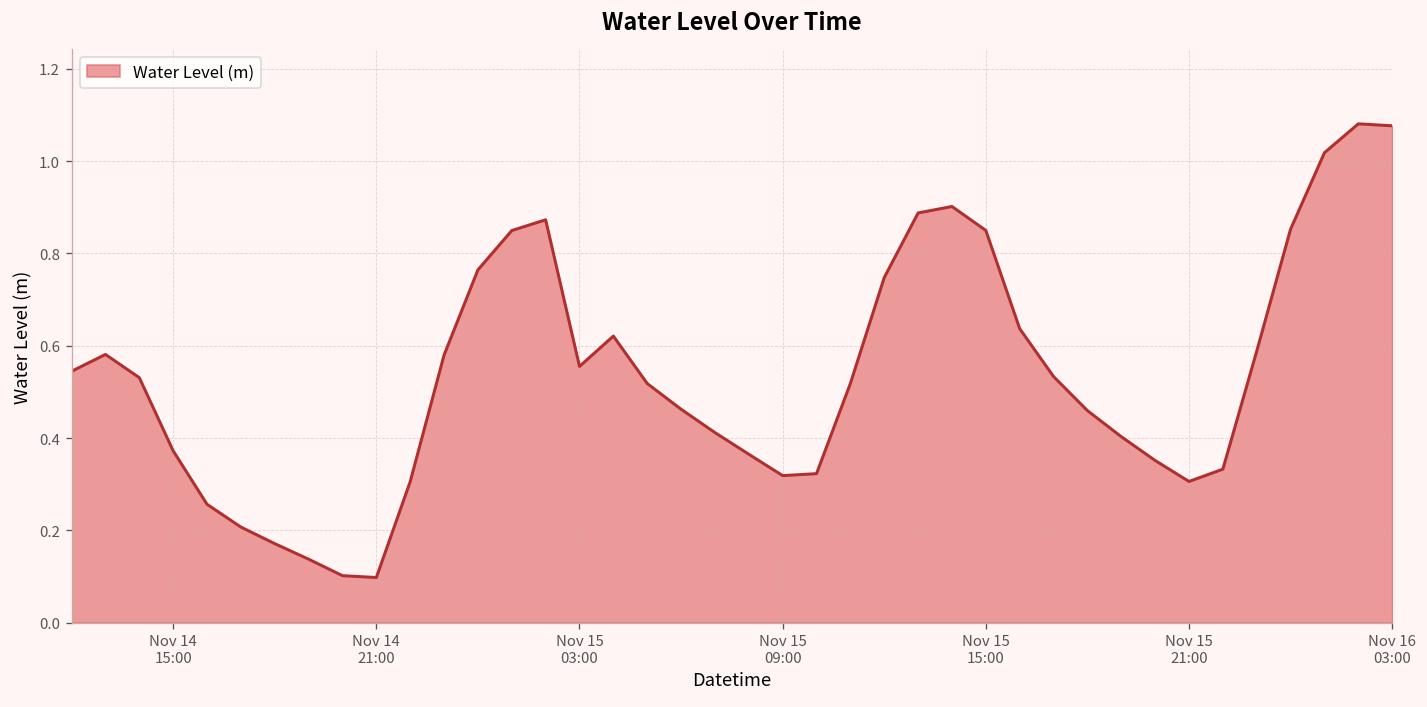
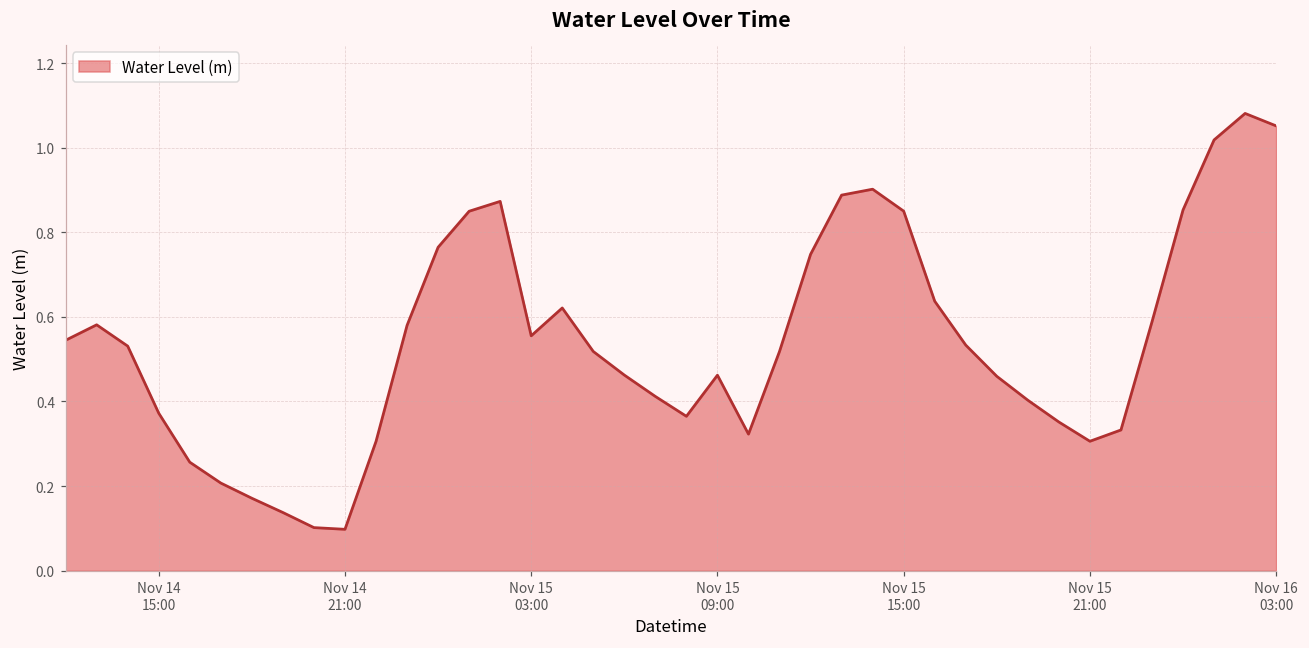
Nov 15 09:00: 0.32 -> 0.46
Nov 16 03:00: 1.08 -> 1.05
